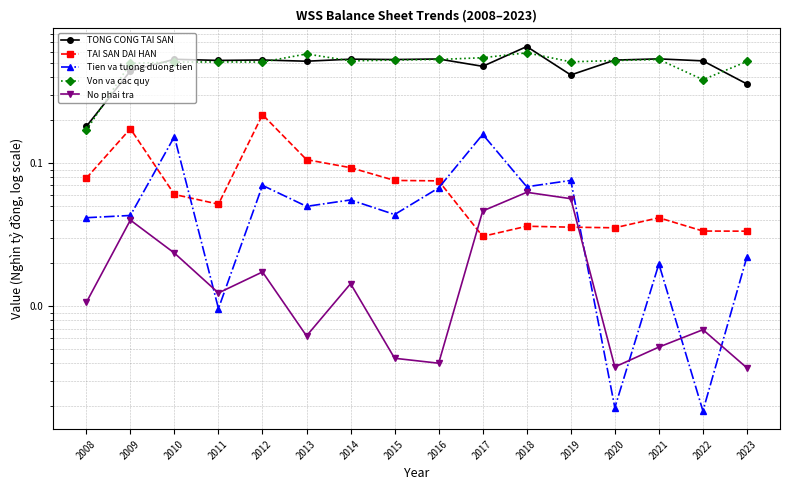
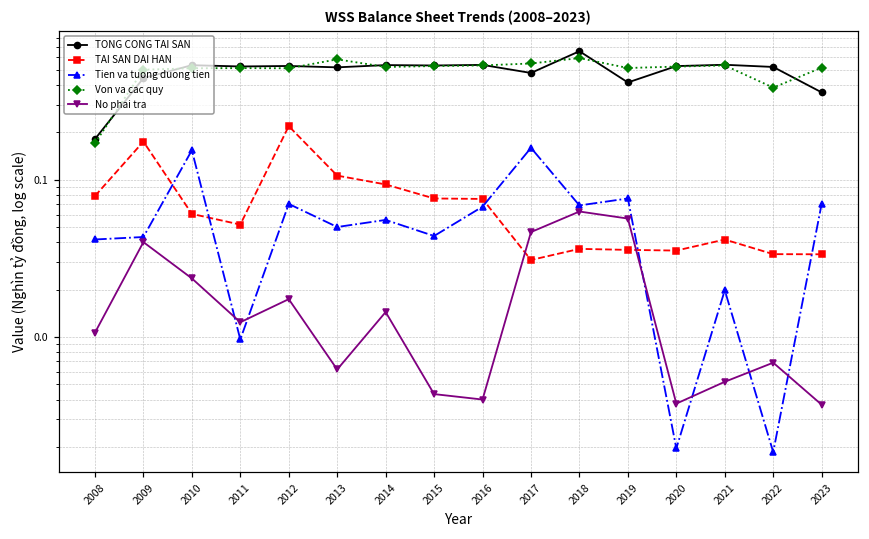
Tien va tuong duong tien, 2023: 0.022 -> 0.07
